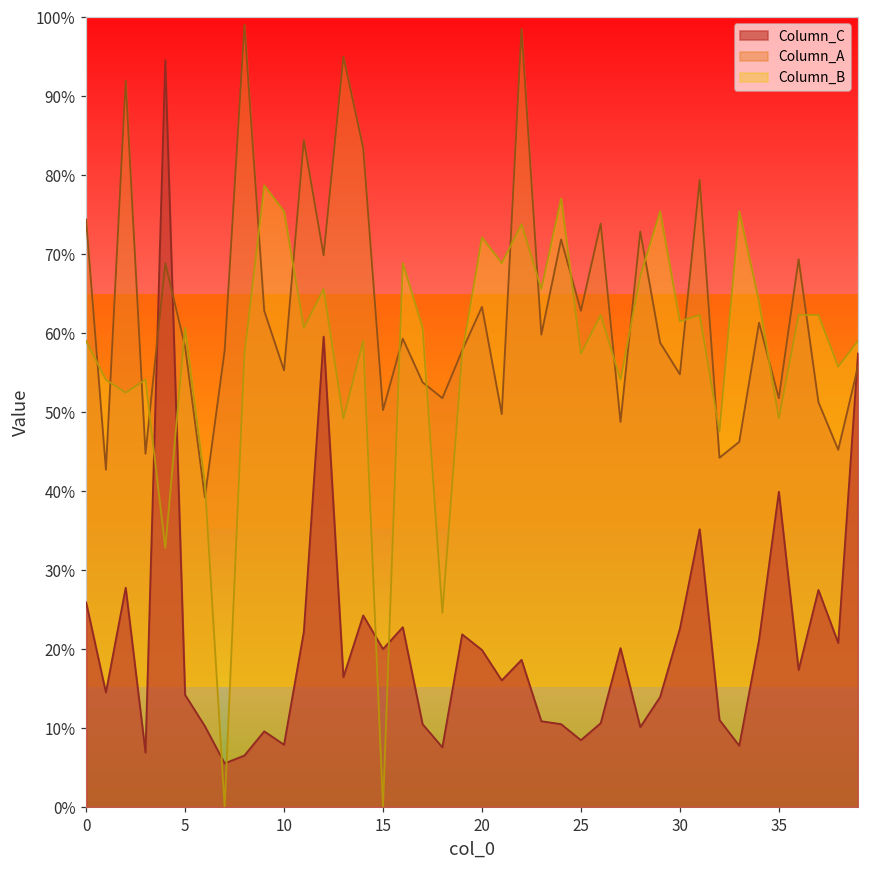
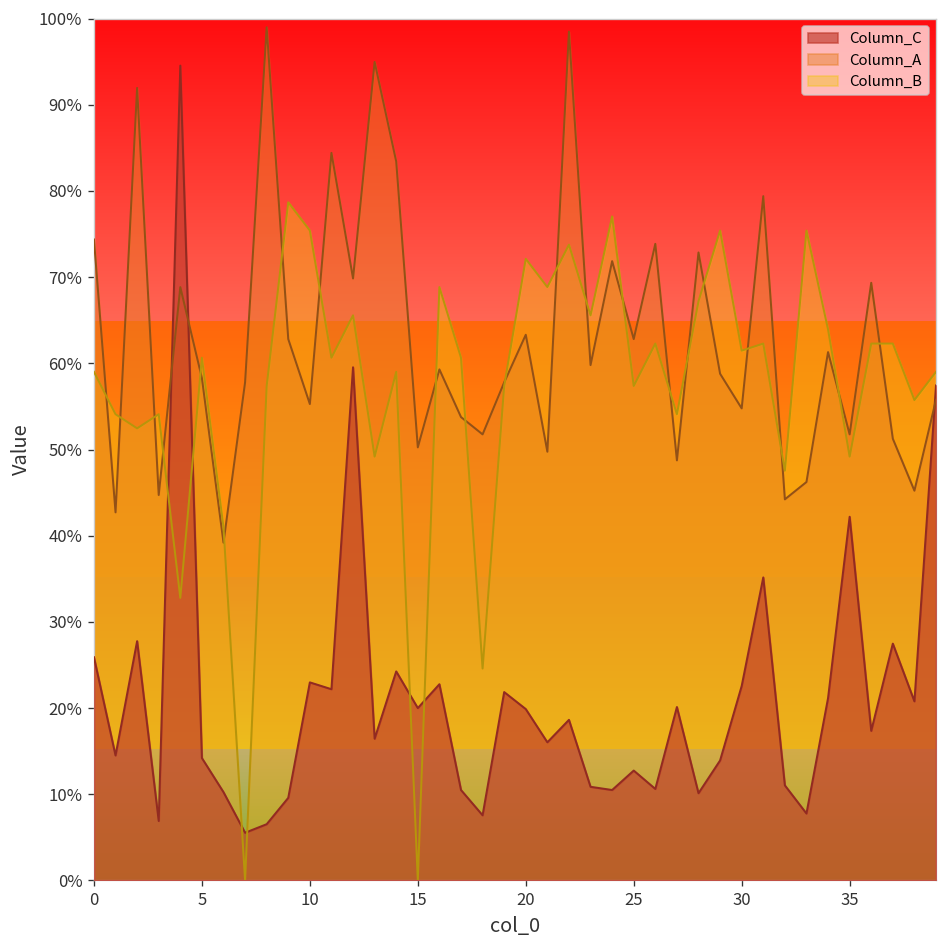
Column_C, 10: 8% -> 23%
Column_C, 25: 8% -> 13%
Column_C, 35: 40% -> 42%
